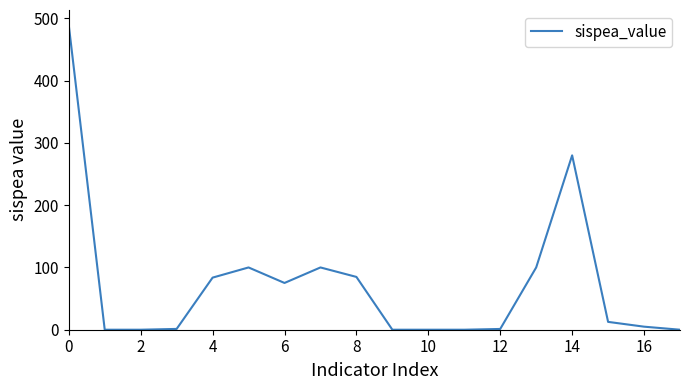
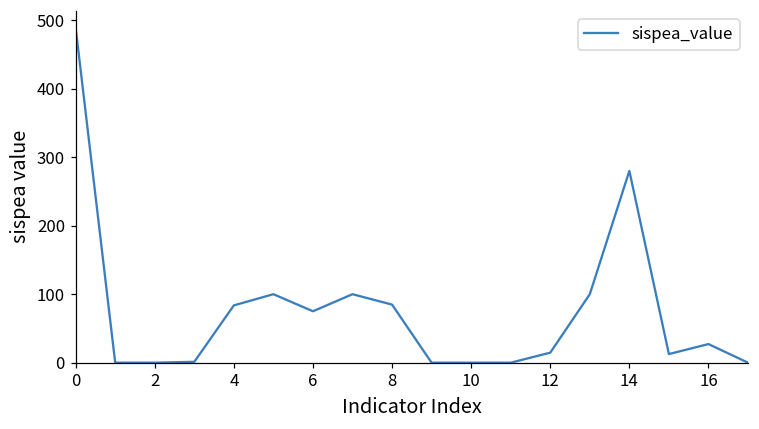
12: 0 -> 10
16: 0 -> 30
